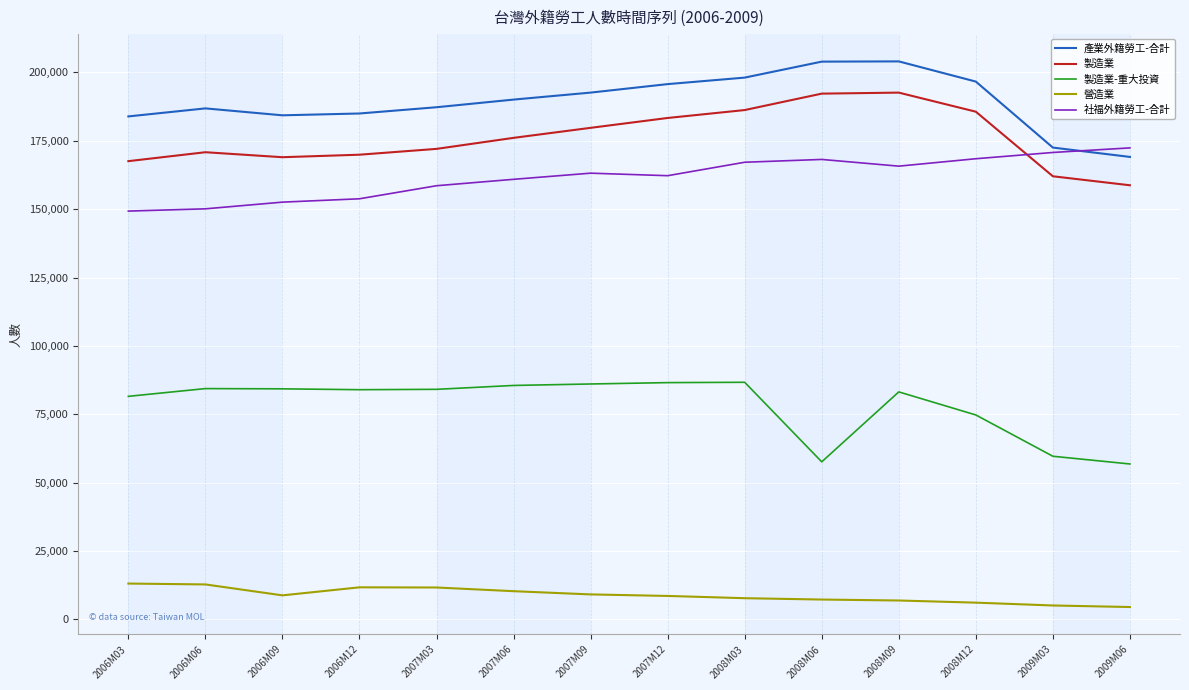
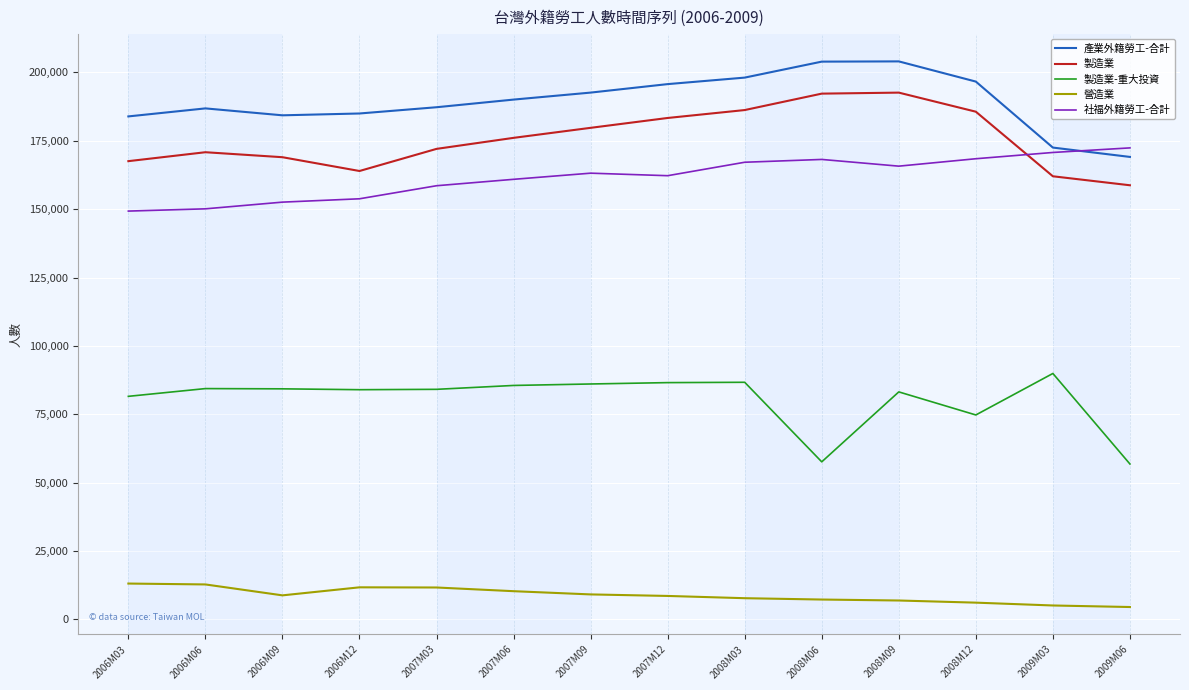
製造業, 2006M12: 170,000 -> 164,000
製造業-重大投資, 2009M03: 60,000 -> 90,000
